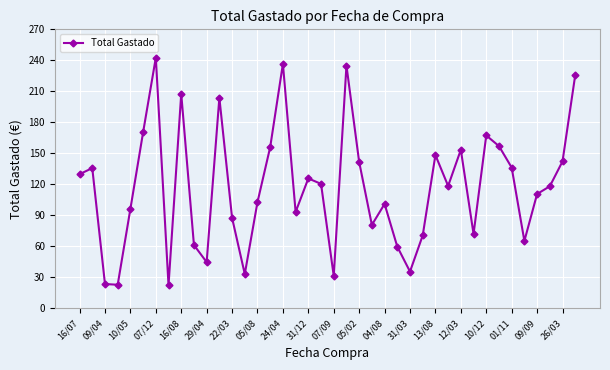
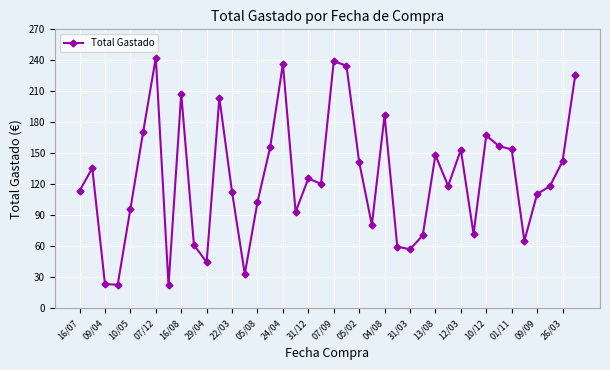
16/07: 130 -> 114
22/03: 88 -> 112
07/09: 31 -> 239
04/08: 101 -> 187
31/03: 36 -> 57
01/11: 136 -> 154
